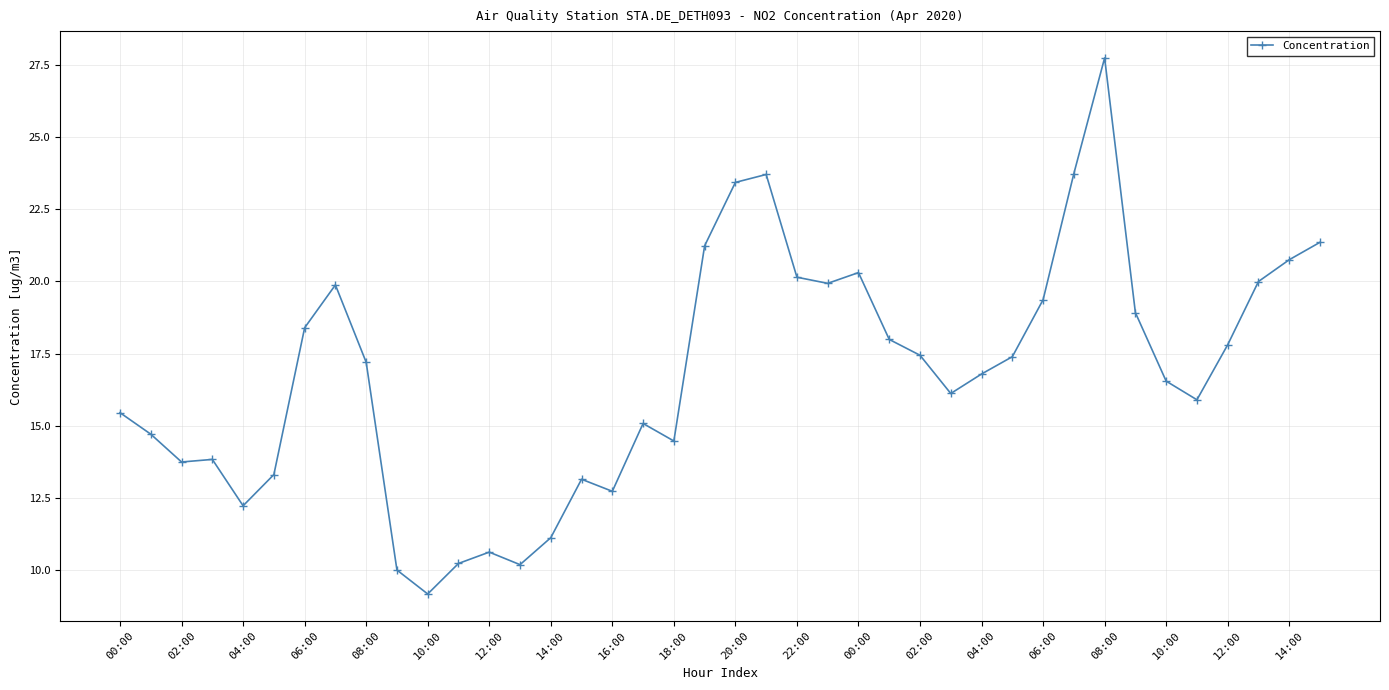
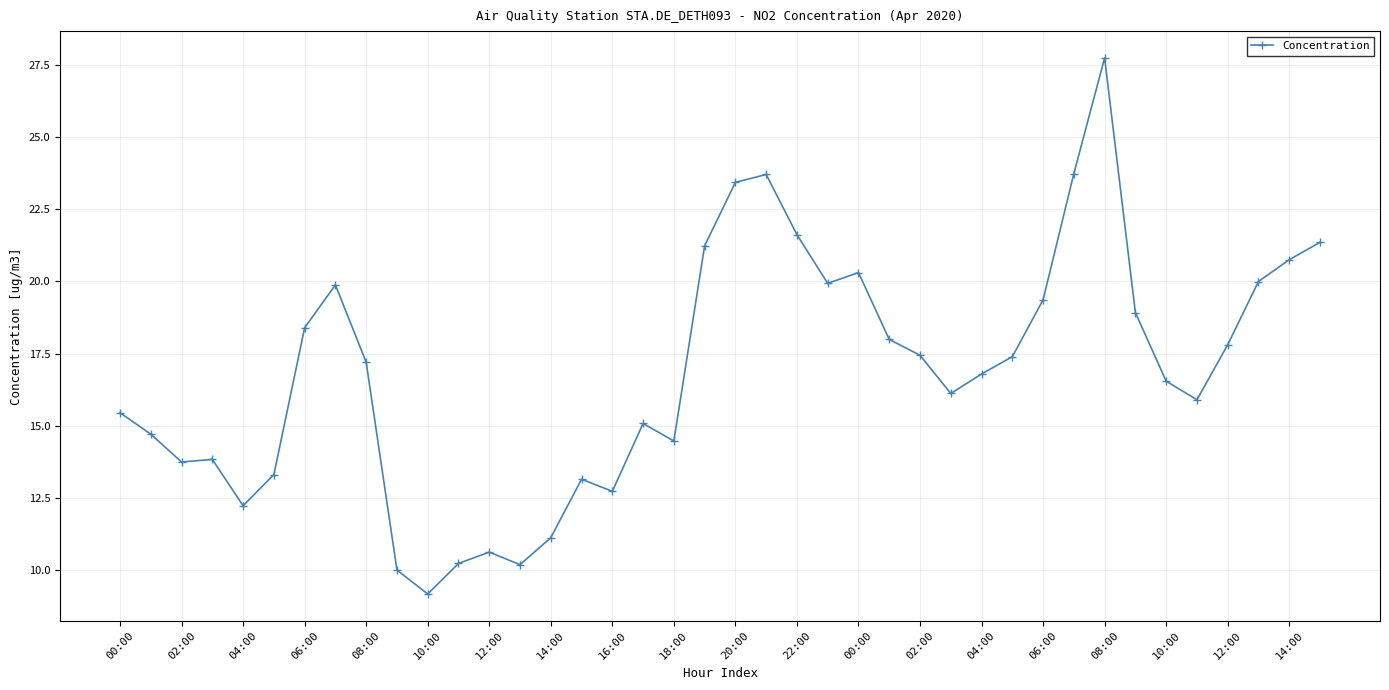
22:00: 20.1 -> 21.6
